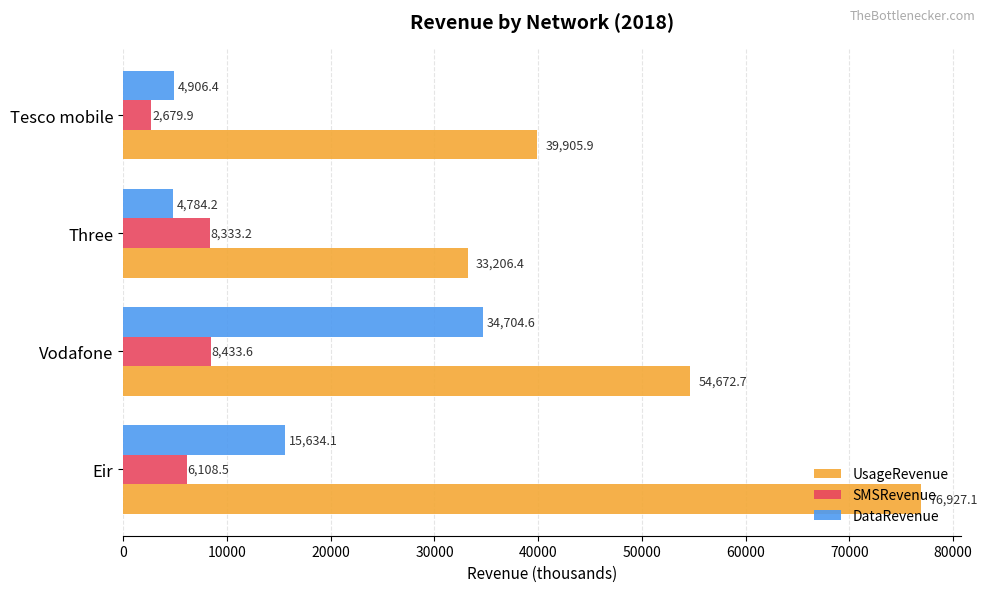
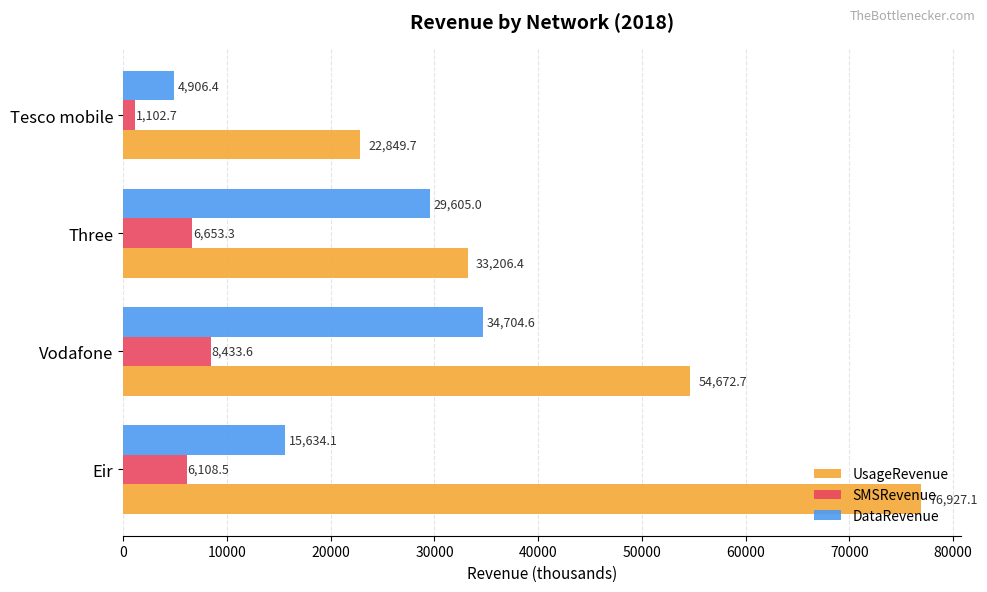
SMSRevenue, Tesco mobile: 2,679.9 -> 1,102.7
UsageRevenue, Tesco mobile: 39,905.9 -> 22,849.7
DataRevenue, Three: 4,784.2 -> 29,605.0
SMSRevenue, Three: 8,333.2 -> 6,653.3
